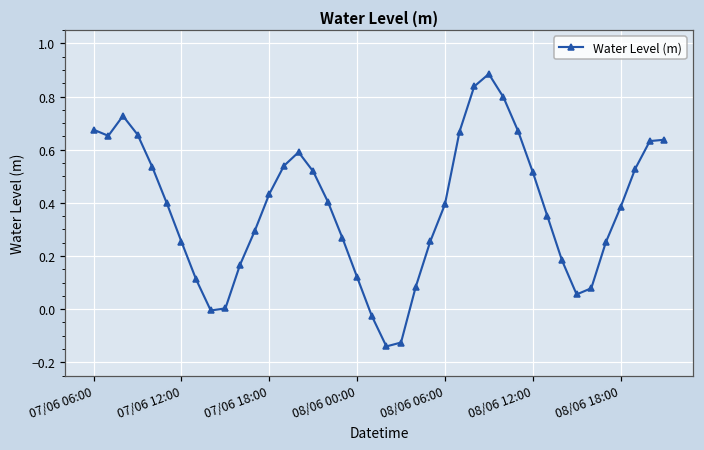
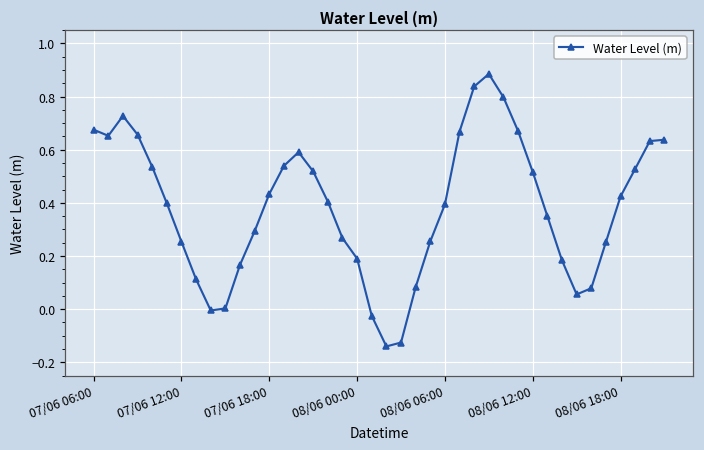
08/06 00:00: 0.12 -> 0.19
08/06 18:00: 0.38 -> 0.42
